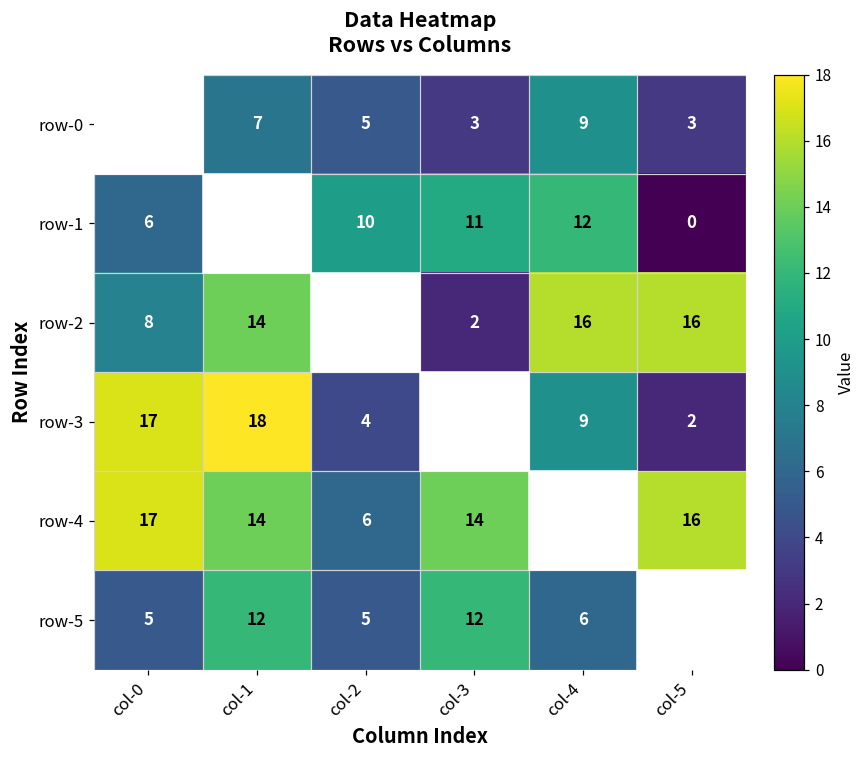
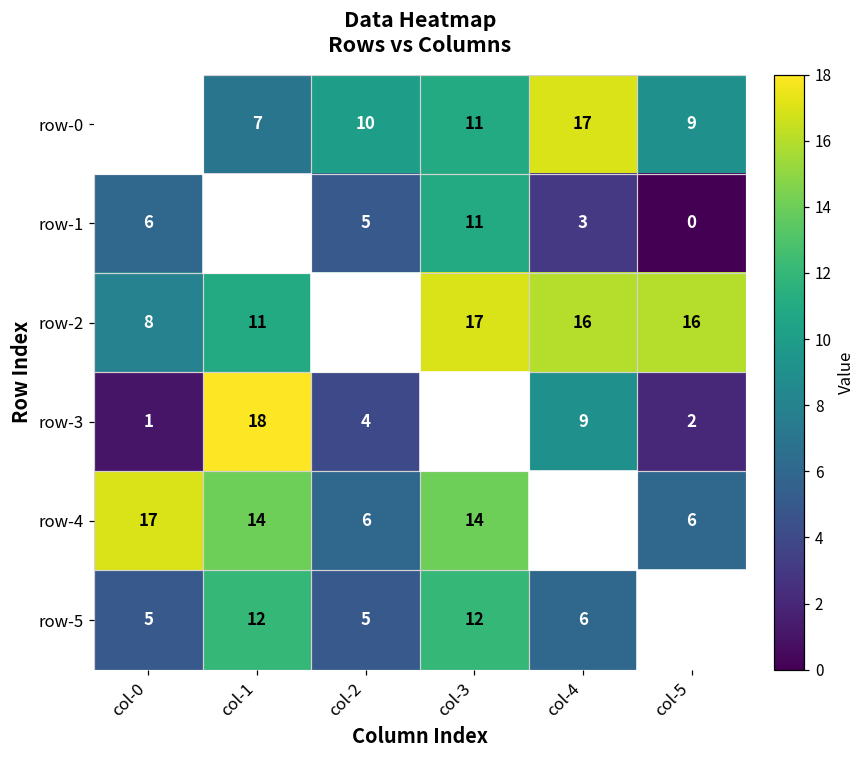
row-0, col-2: 5 -> 10
row-0, col-3: 3 -> 11
row-0, col-4: 9 -> 17
row-0, col-5: 3 -> 9
row-1, col-2: 10 -> 5
row-1, col-4: 12 -> 3
row-2, col-1: 14 -> 11
row-2, col-3: 2 -> 17
row-3, col-0: 17 -> 1
row-4, col-5: 16 -> 6
